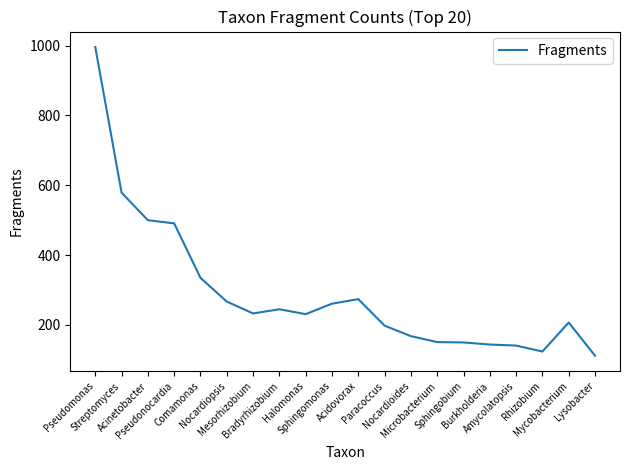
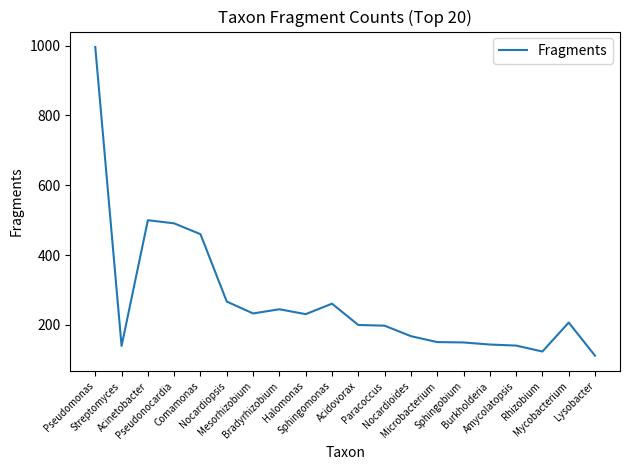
Streptomyces: 580 -> 140
Comamonas: 340 -> 460
Acidovorax: 270 -> 200
